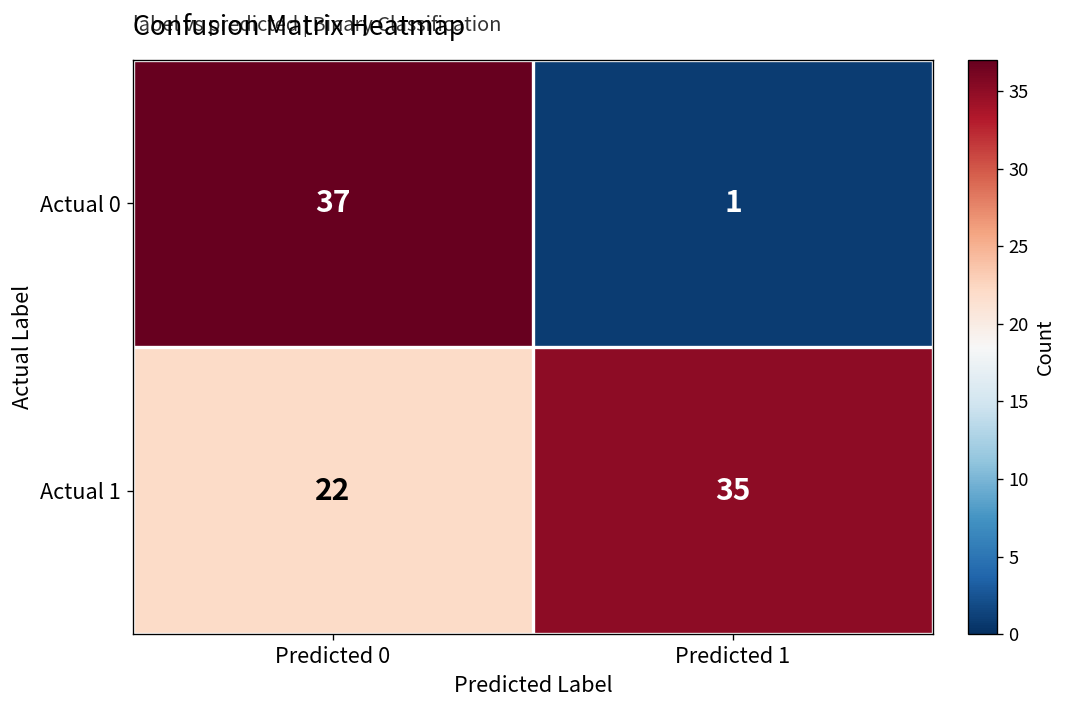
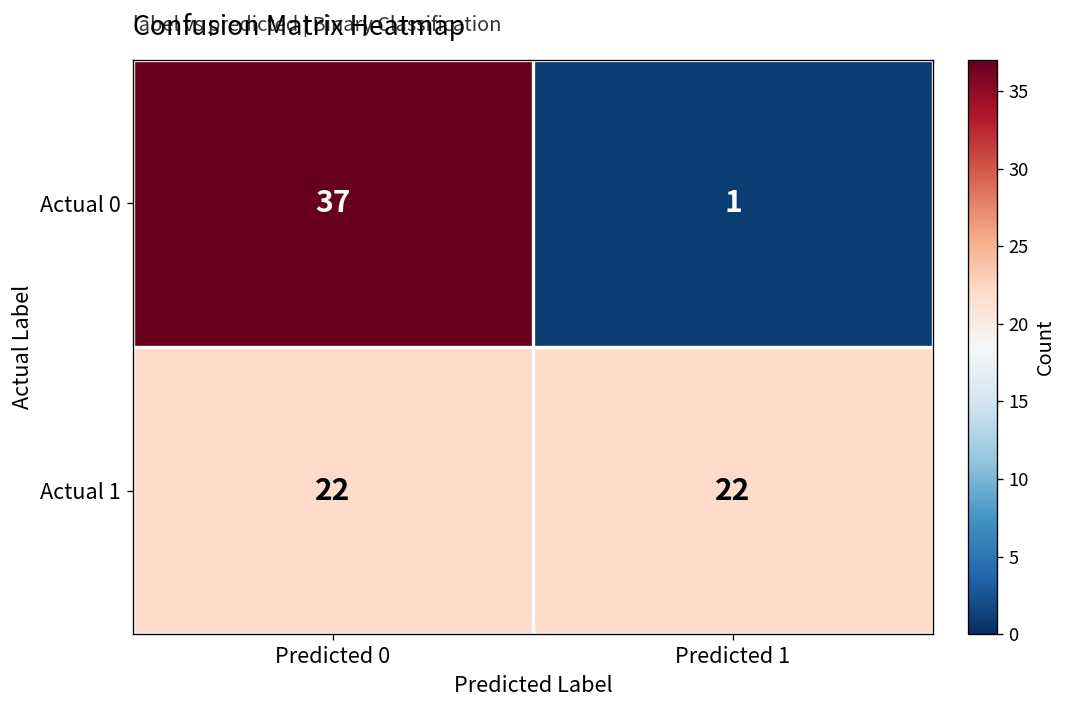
Actual 1, Predicted 1: 35 -> 22
